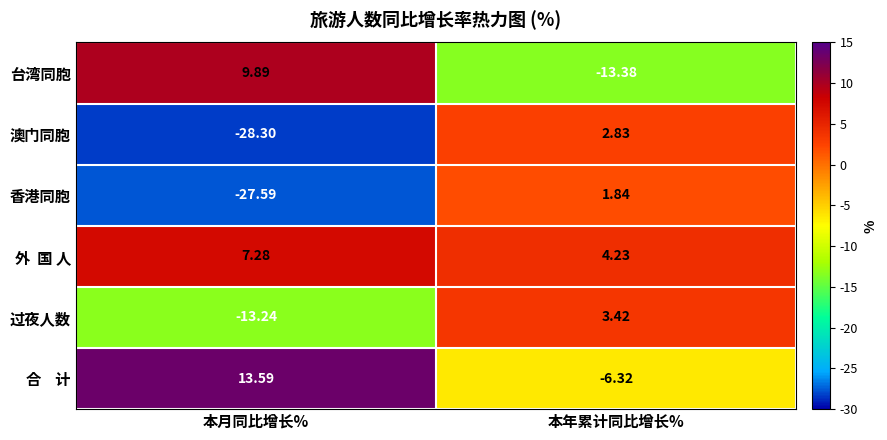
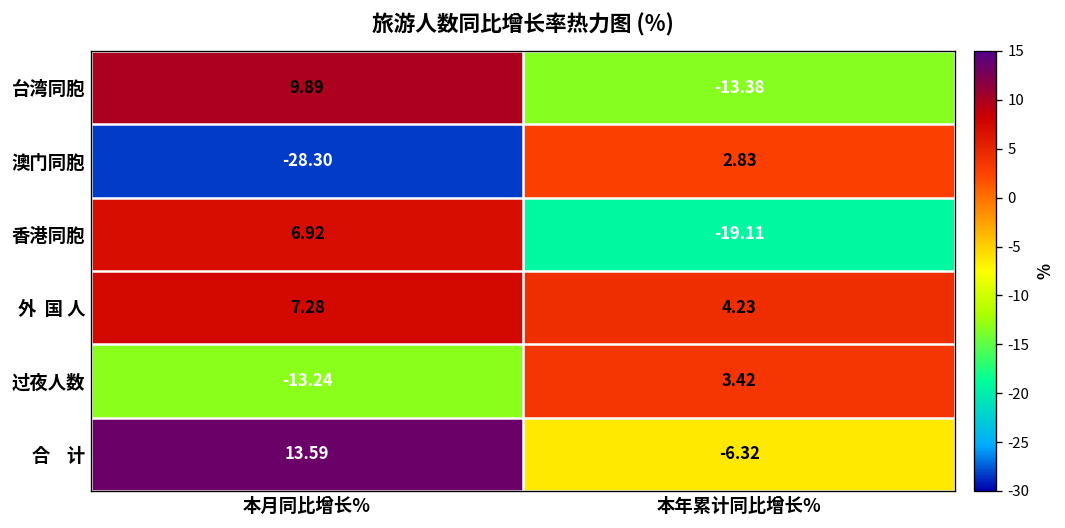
香港同胞, 本月同比增长%: -27.59 -> 6.92
香港同胞, 本年累计同比增长%: 1.84 -> -19.11
